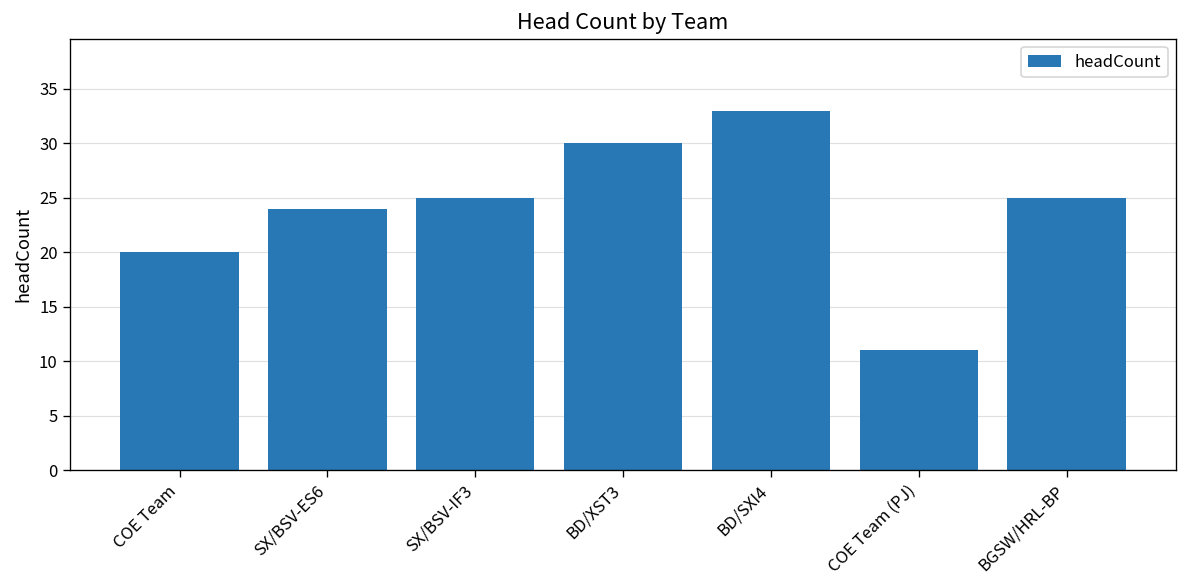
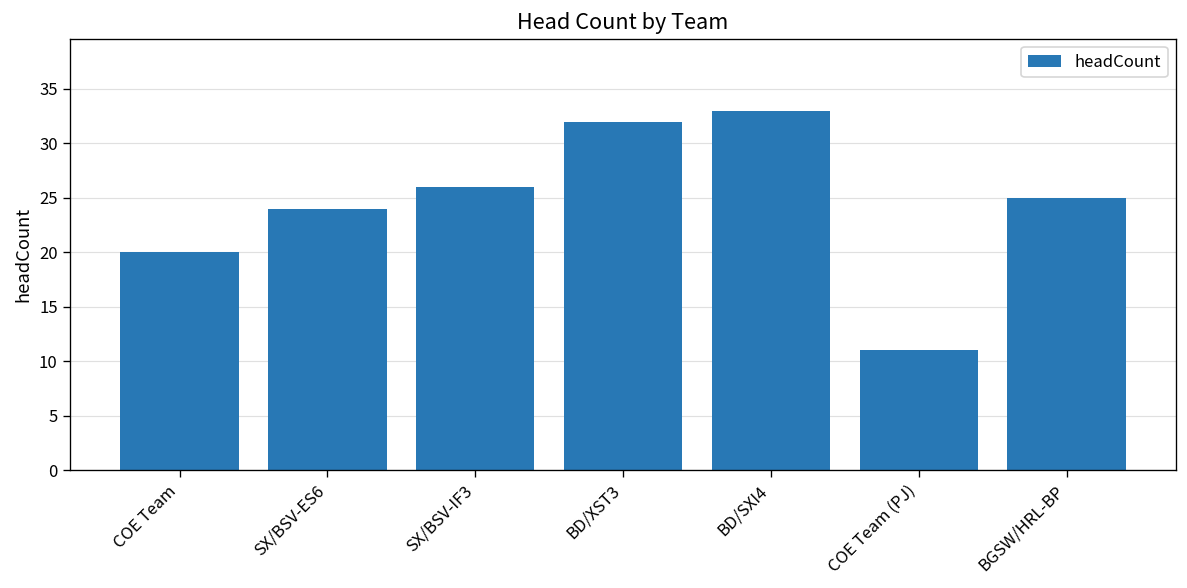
SX/BSV-IF3: 25 -> 26
BD/XST3: 30 -> 32
